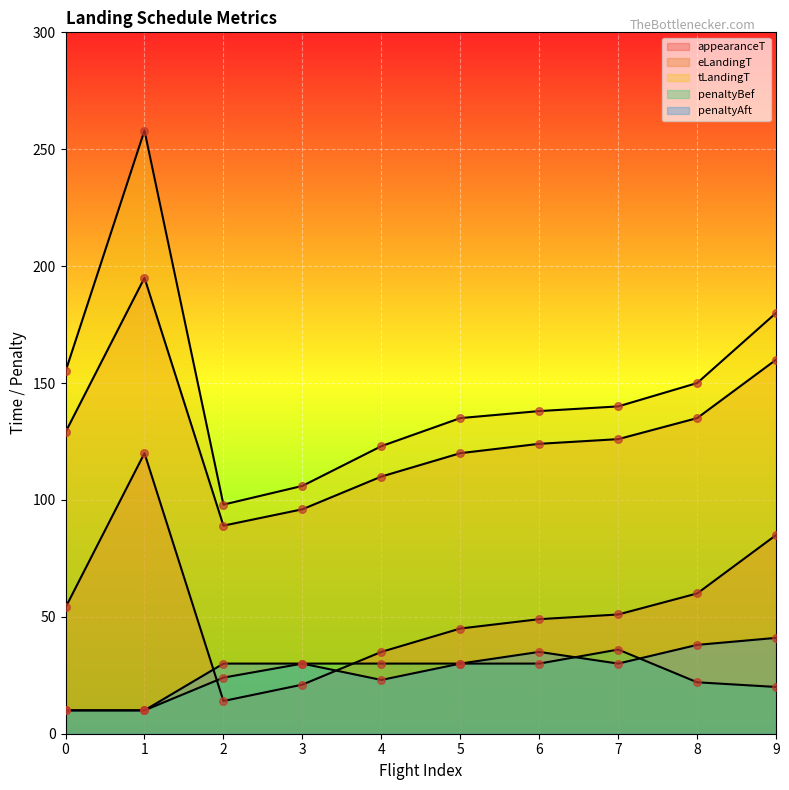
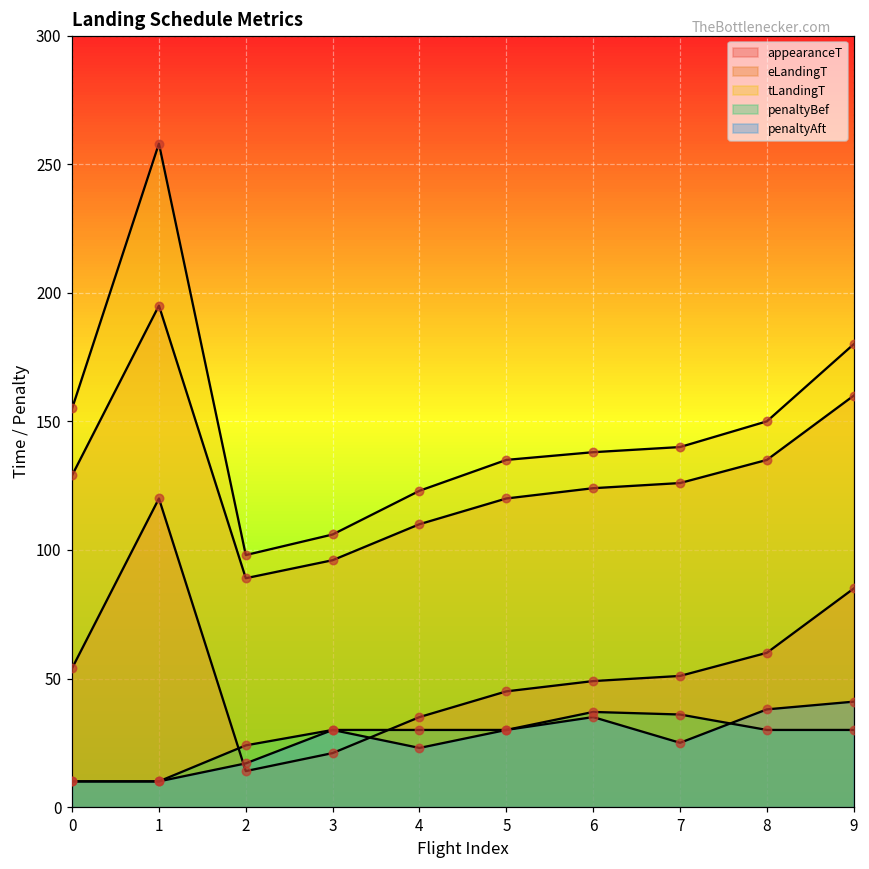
penaltyAft, 2: 30 -> 17
penaltyBef, 6: 30 -> 37
penaltyAft, 7: 30 -> 25
penaltyBef, 8: 22 -> 30
penaltyBef, 9: 20 -> 30
